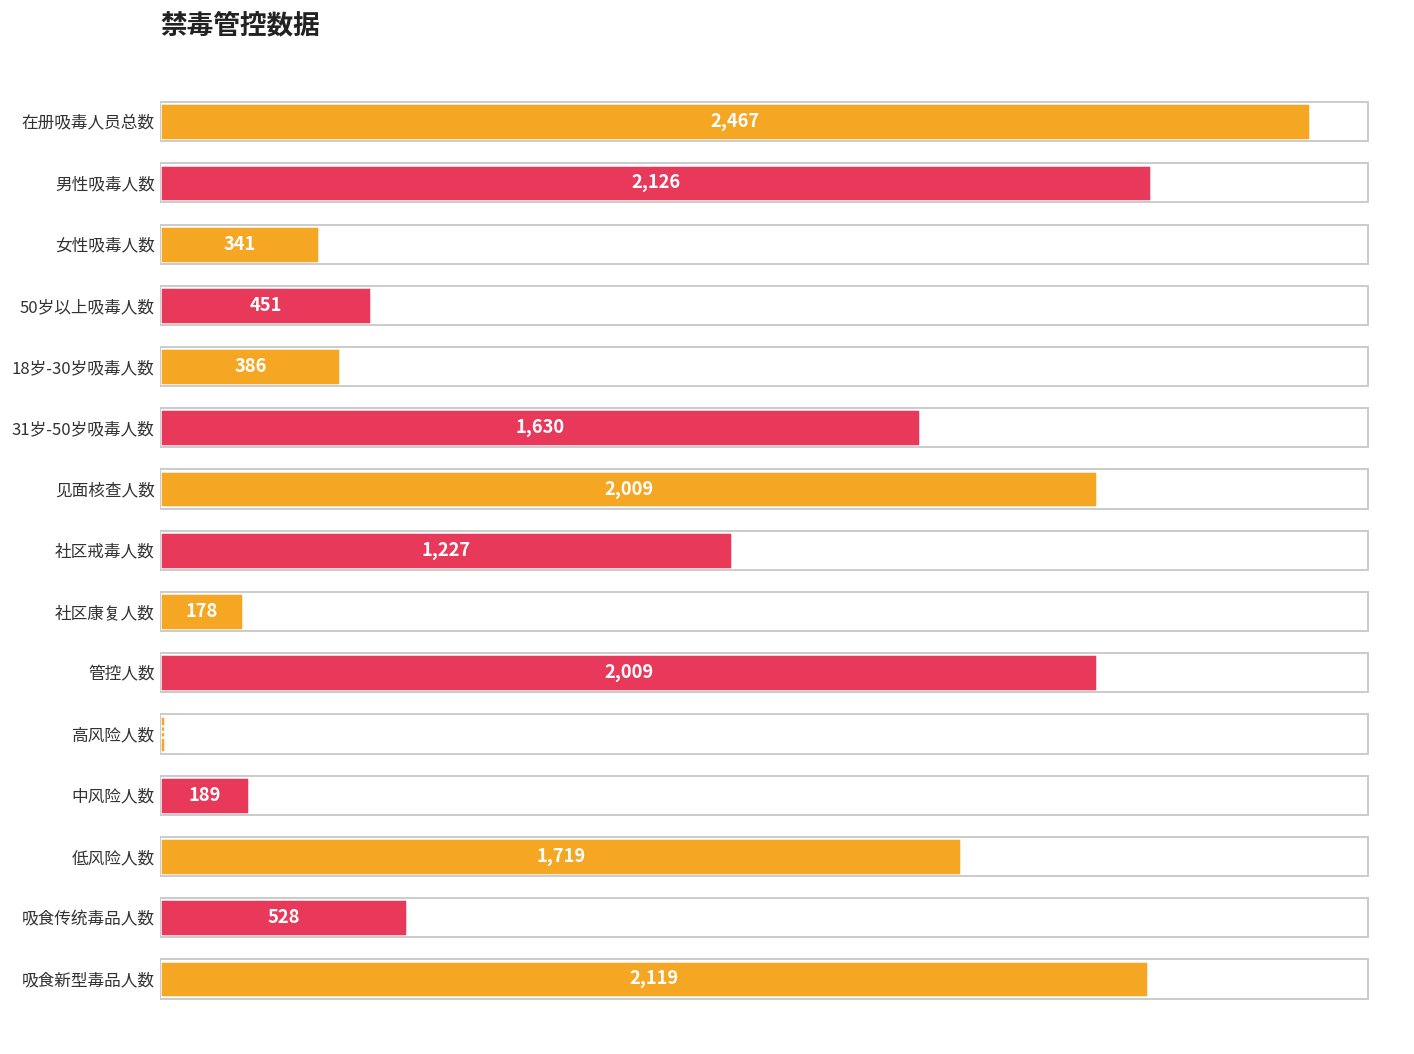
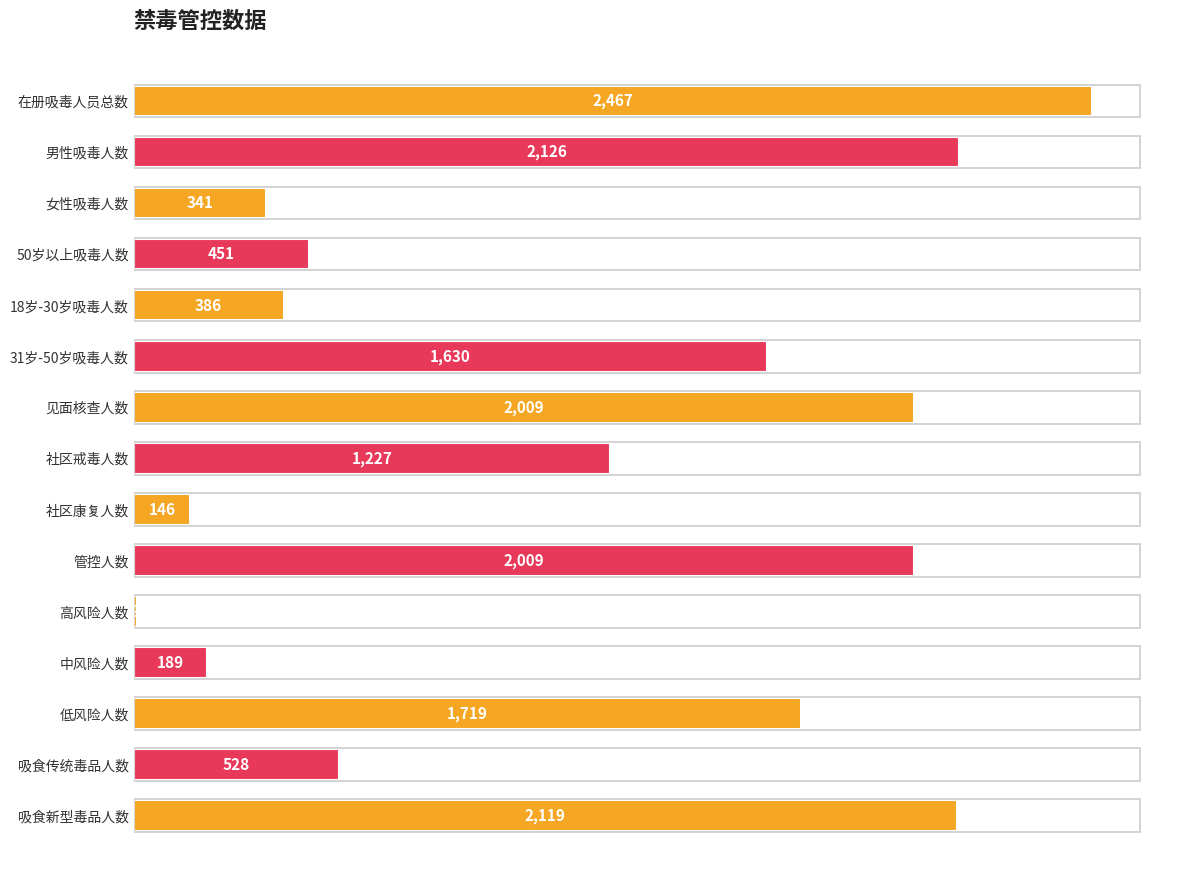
社区康复人数: 178 -> 146
